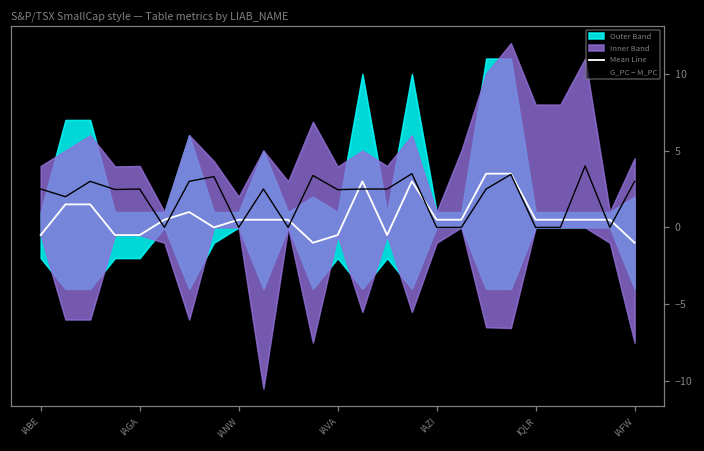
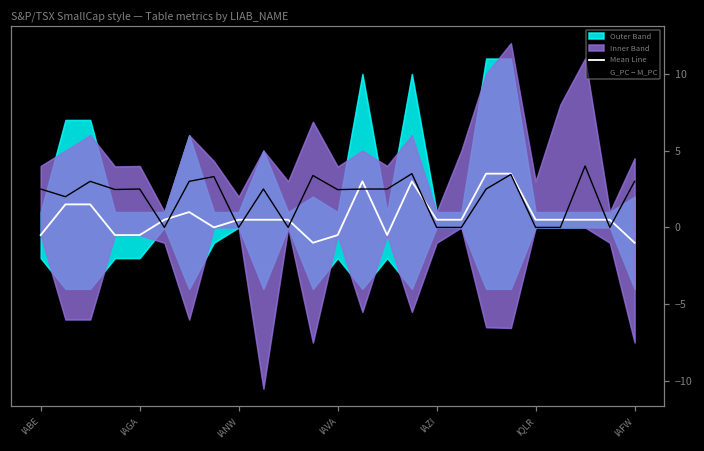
Inner Band, IQLR: 8 -> 3
